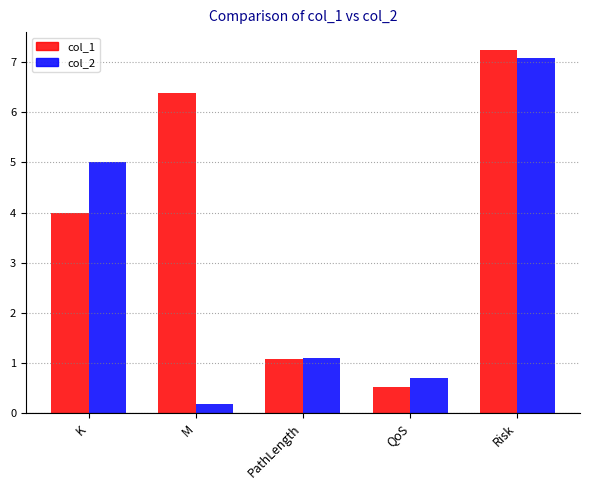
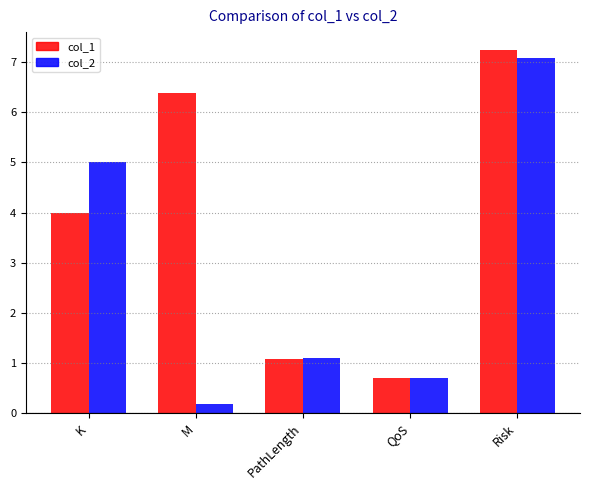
col_1, QoS: 0.5 -> 0.7
